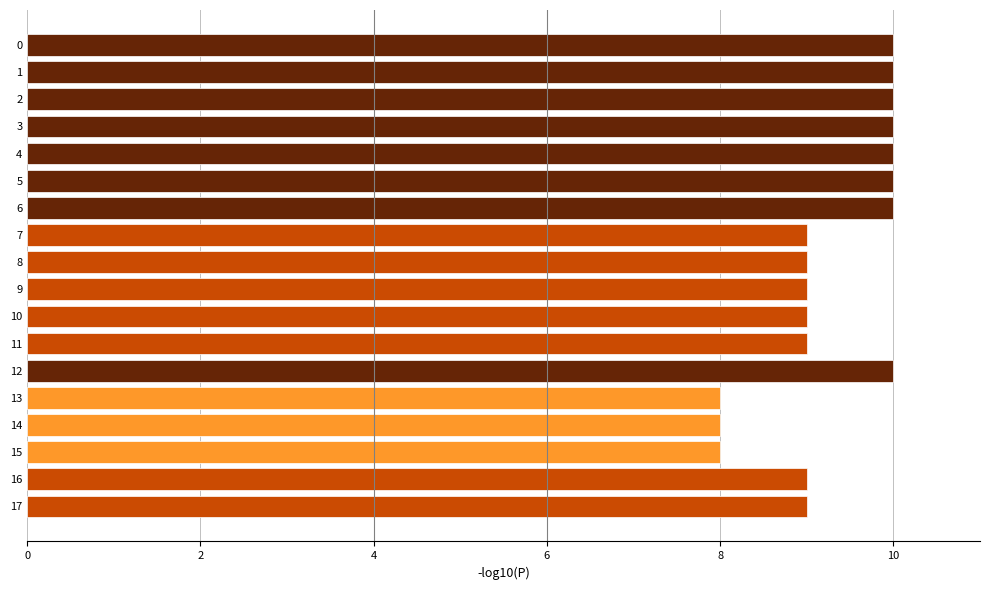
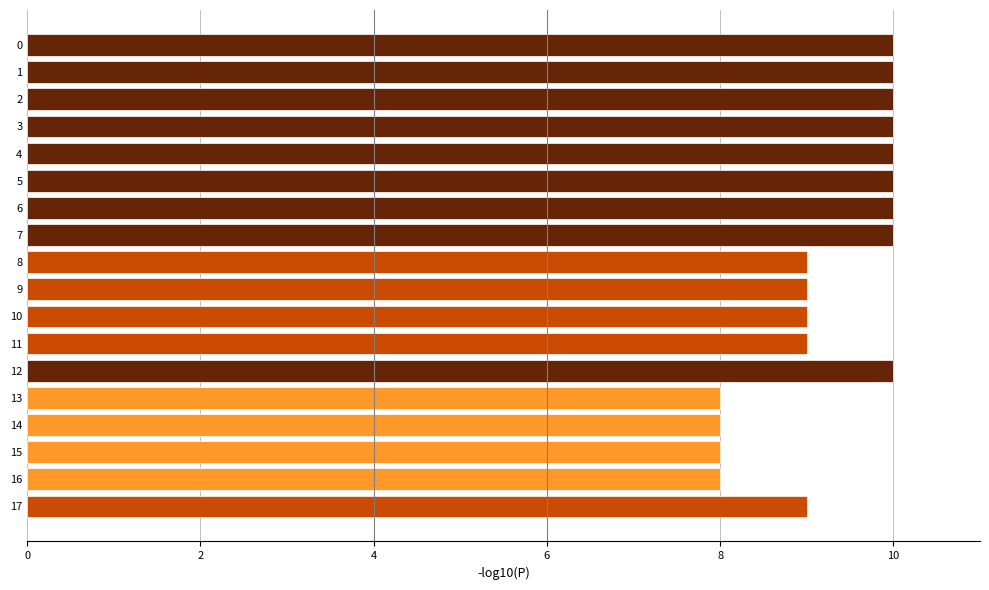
7: 9 -> 10
16: 9 -> 8
